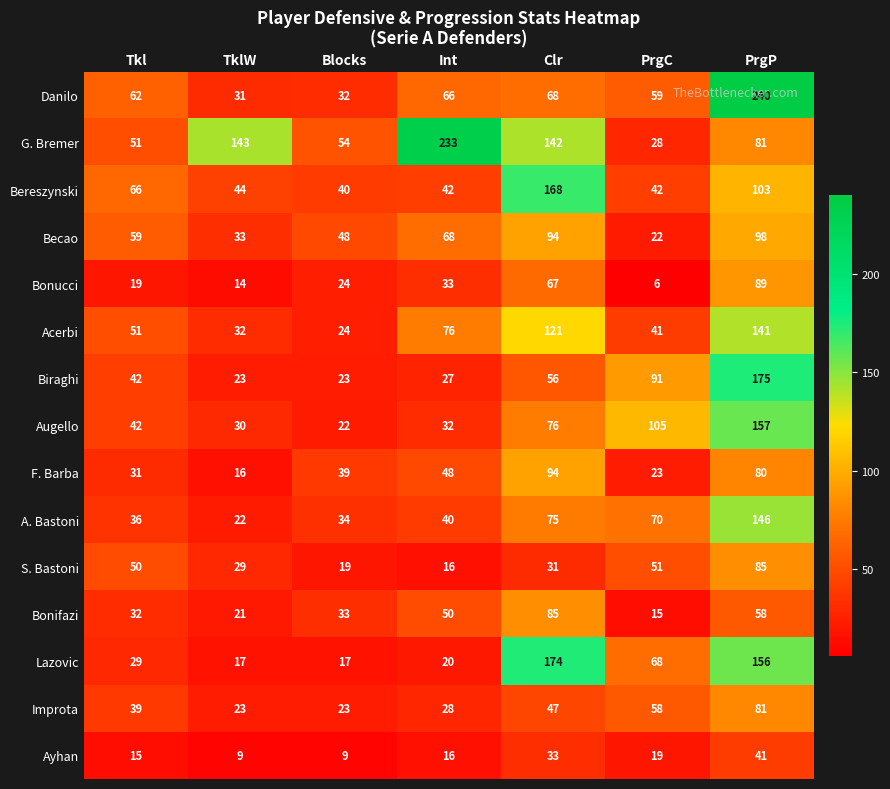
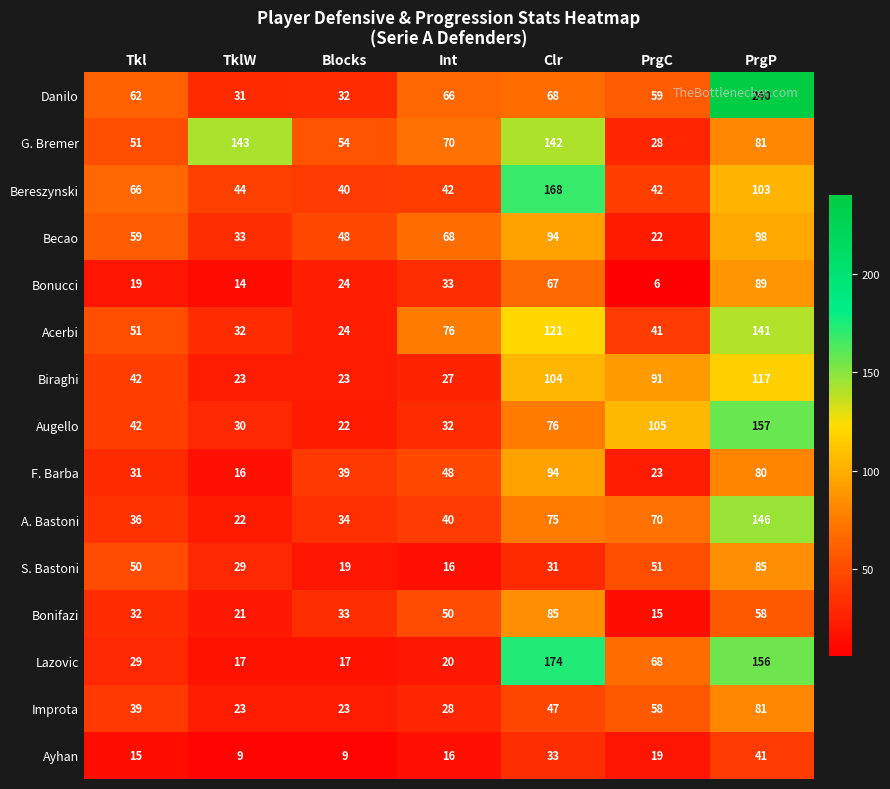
G. Bremer, Int: 233 -> 70
Biraghi, Clr: 56 -> 104
Biraghi, PrgP: 175 -> 117
